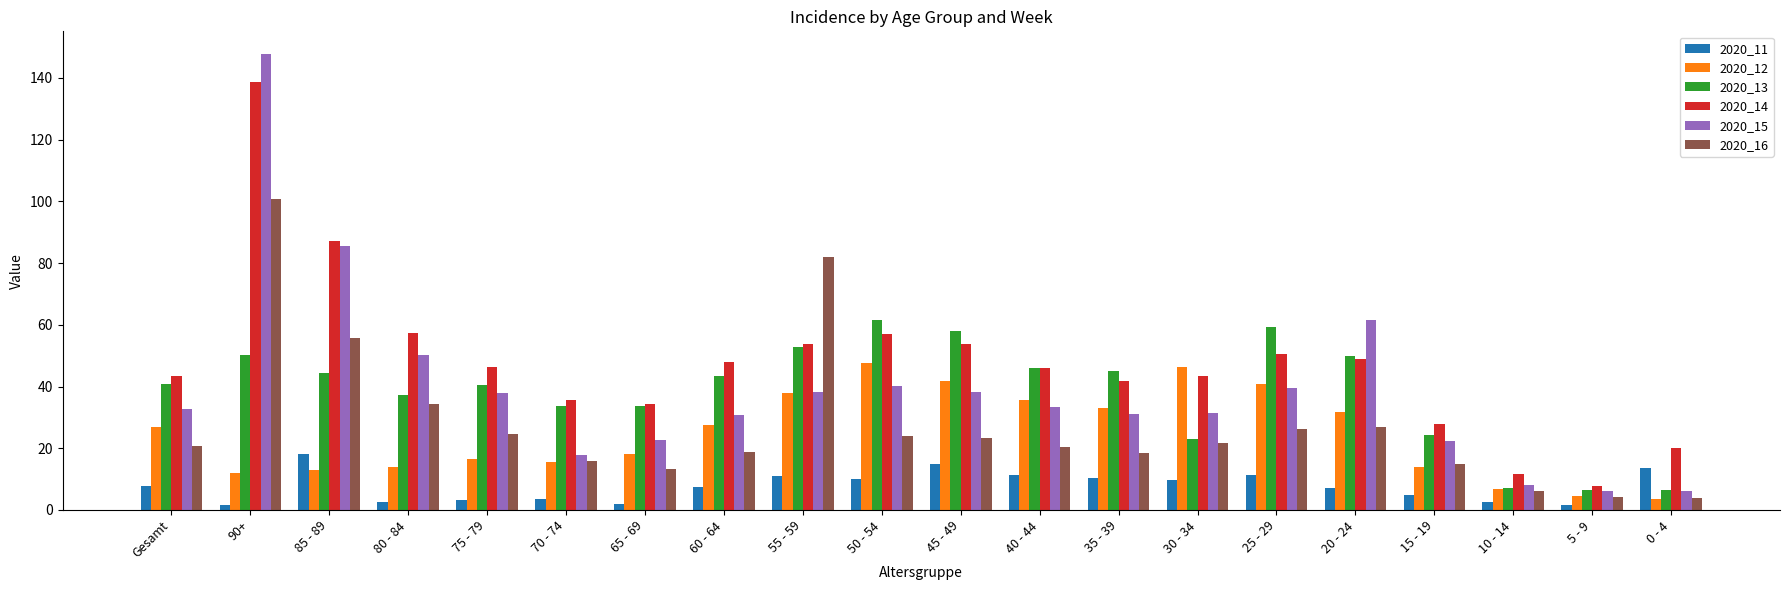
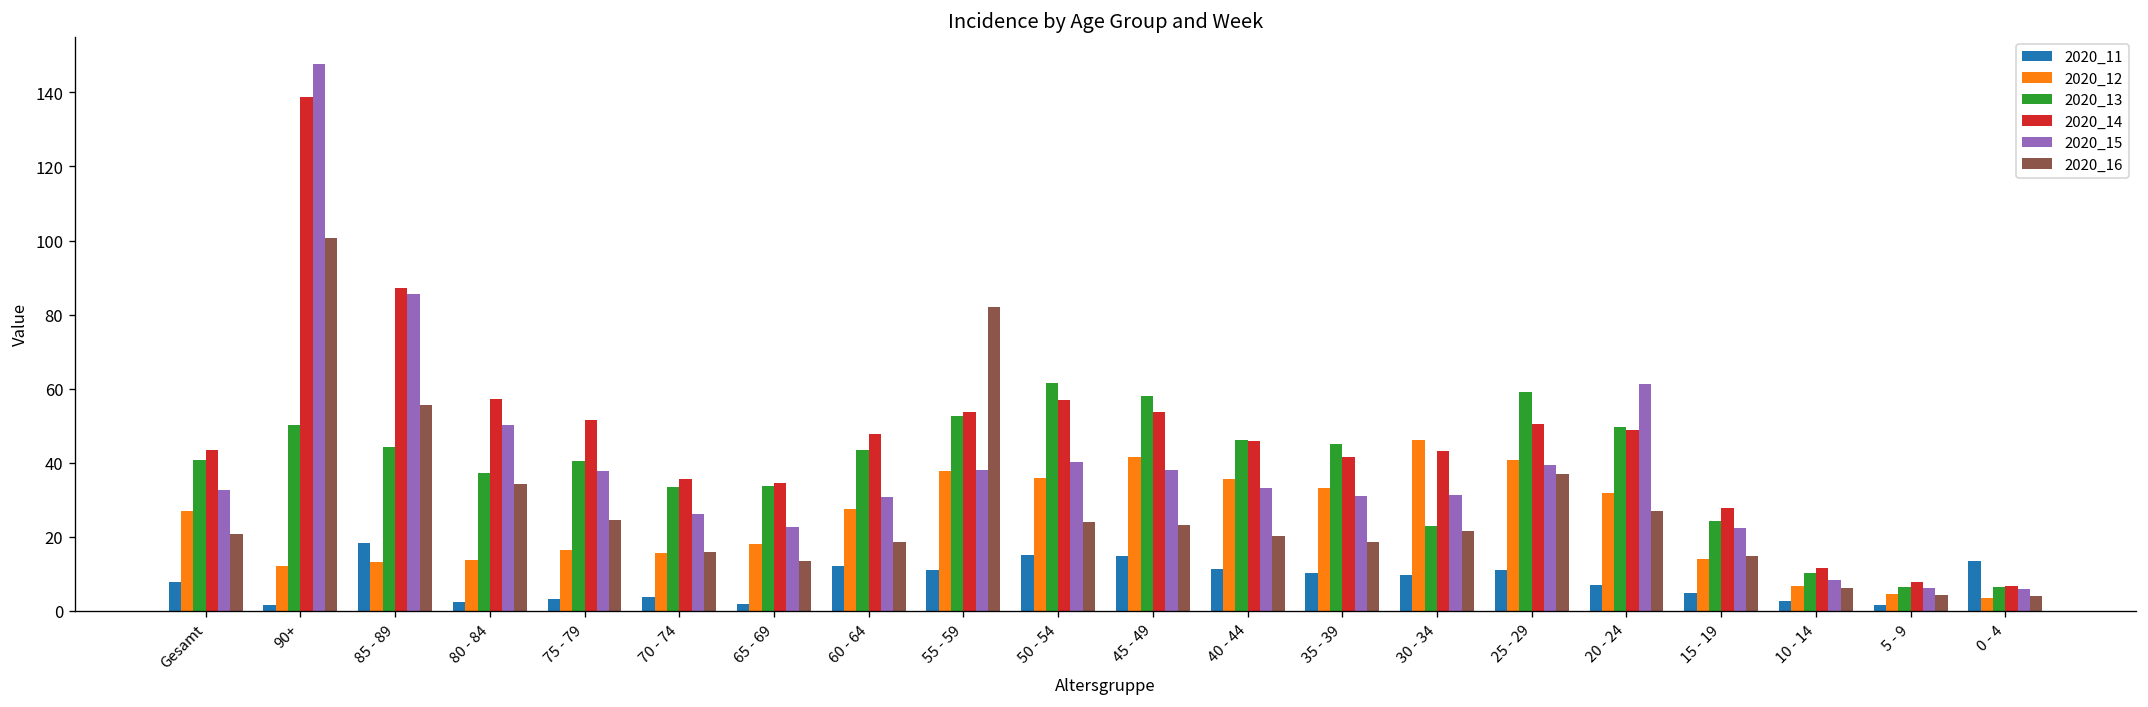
2020_14, 75 - 79: 46 -> 52
2020_15, 70 - 74: 18 -> 26
2020_11, 60 - 64: 7 -> 12
2020_11, 50 - 54: 10 -> 15
2020_12, 50 - 54: 48 -> 36
2020_16, 25 - 29: 26 -> 37
2020_13, 10 - 14: 7 -> 10
2020_14, 0 - 4: 20 -> 7
